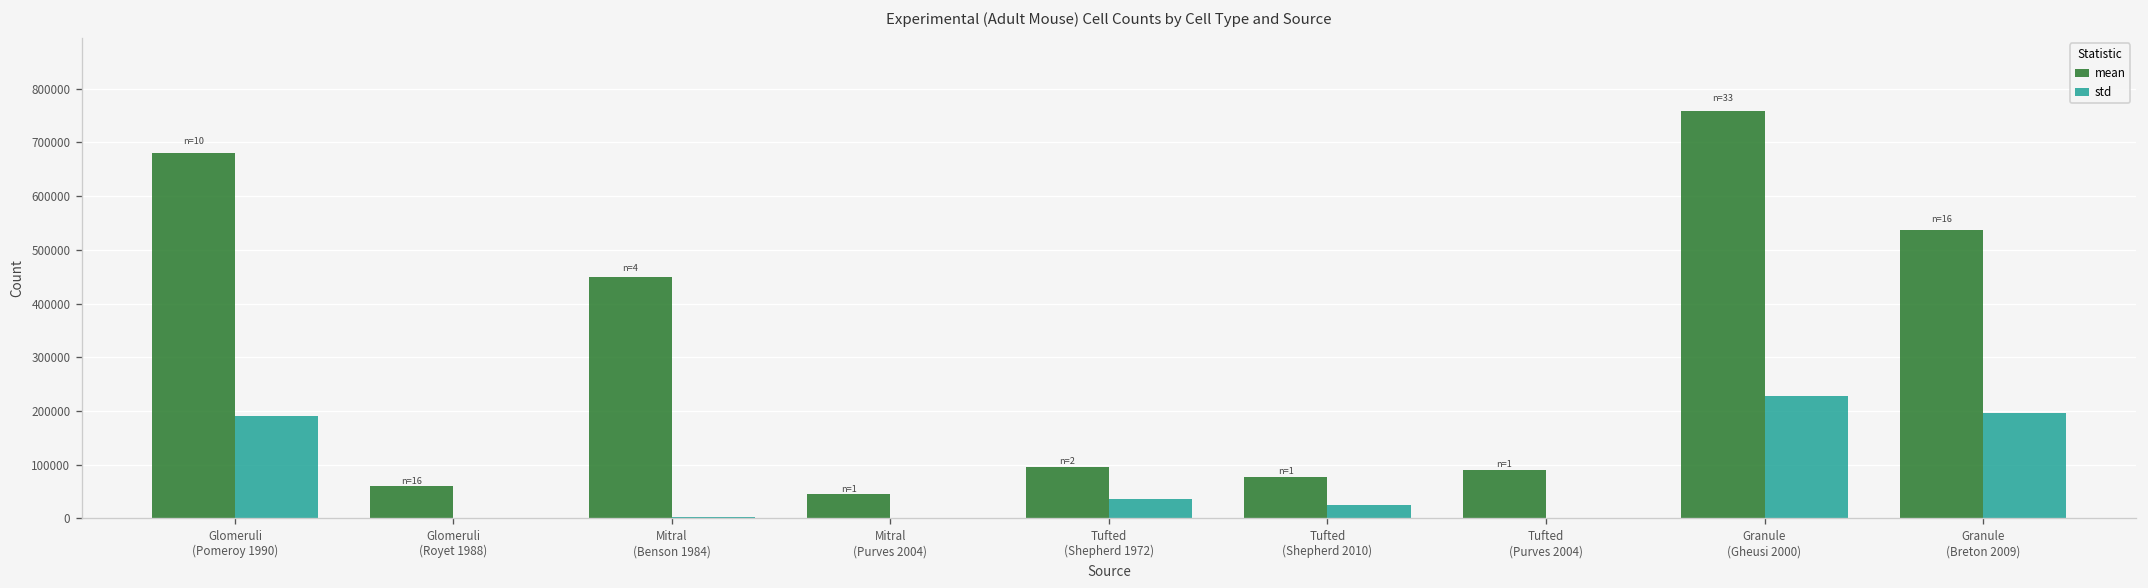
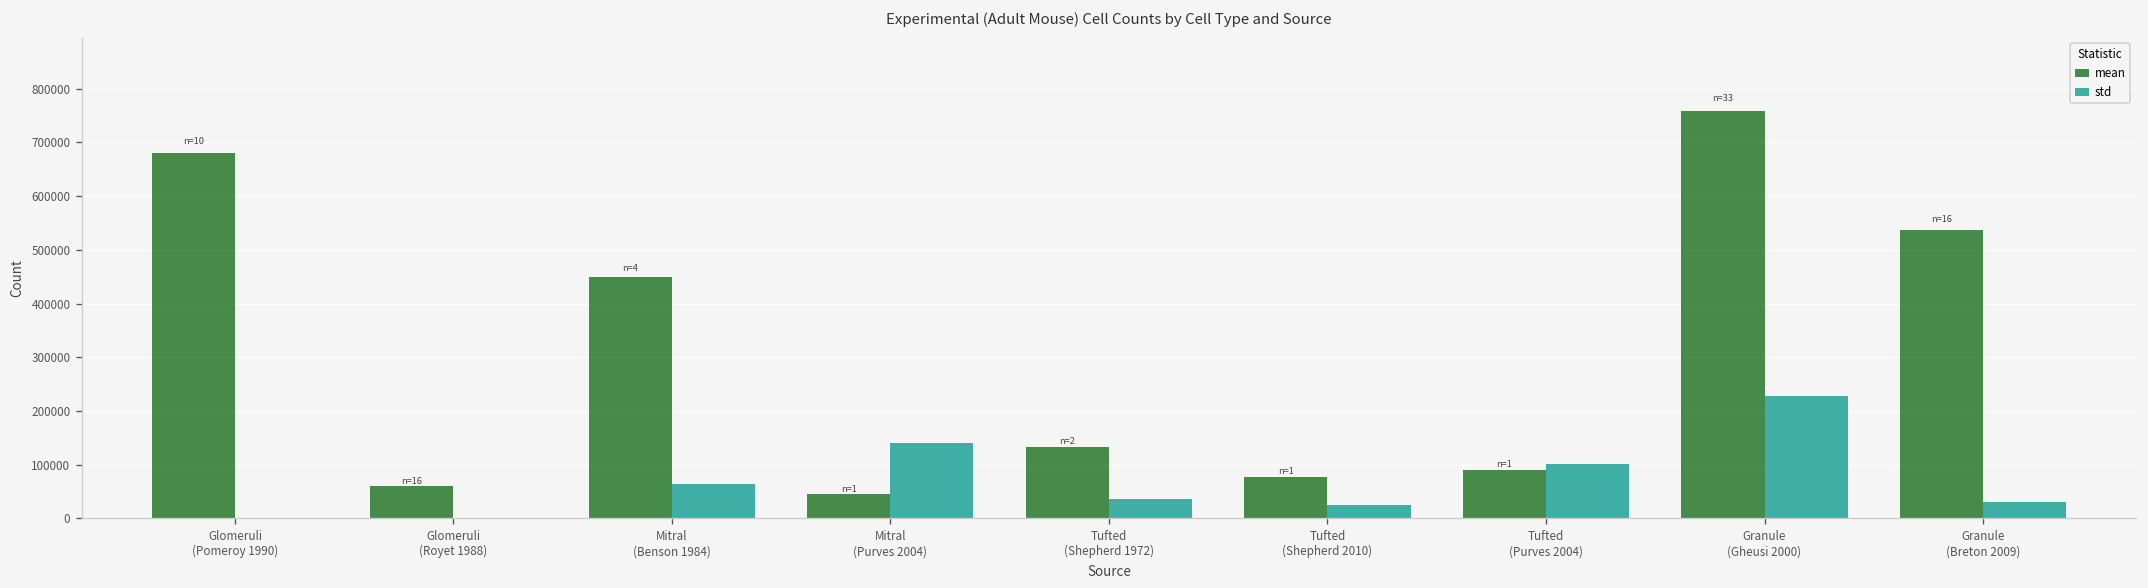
std, Glomeruli (Pomeroy 1990): 190000 -> 0
std, Mitral (Benson 1984): 0 -> 60000
std, Mitral (Purves 2004): 0 -> 140000
mean, Tufted (Shepherd 1972): 100000 -> 130000
std, Tufted (Purves 2004): 0 -> 100000
std, Granule (Breton 2009): 200000 -> 30000
